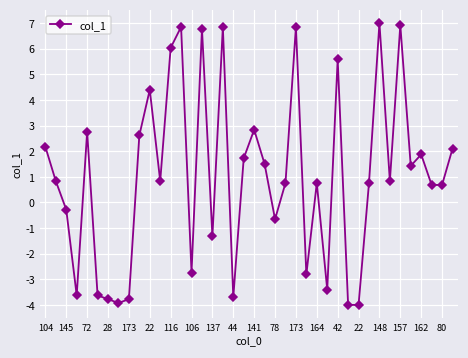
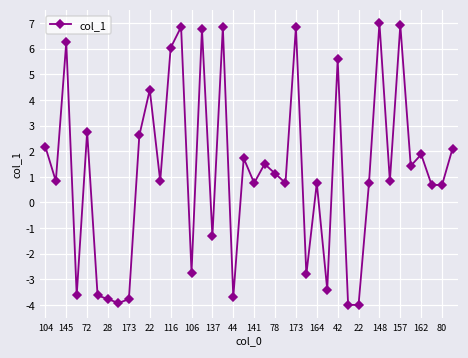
145: -0.3 -> 6.3
141: 2.8 -> 0.8
78: -0.7 -> 1.1
